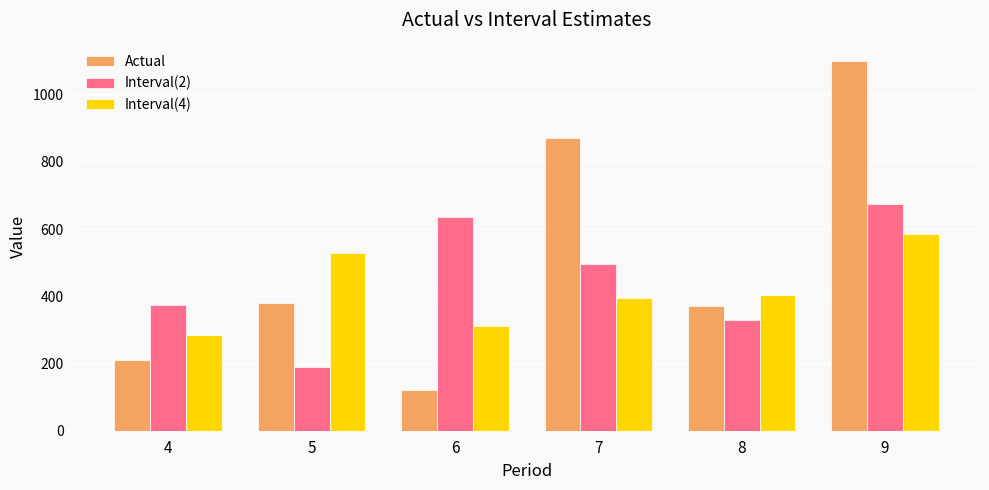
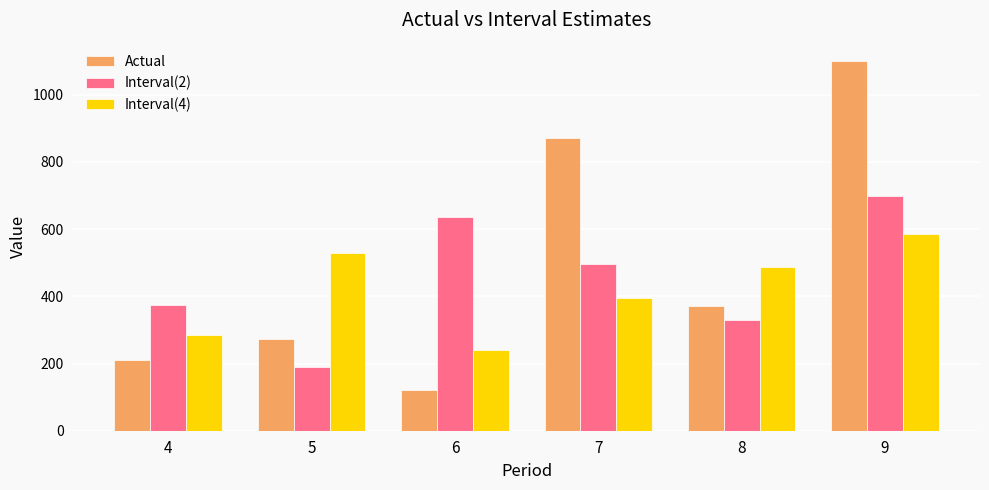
Actual, 5: 380 -> 270
Interval(4), 6: 310 -> 240
Interval(4), 8: 410 -> 490
Interval(2), 9: 680 -> 700
